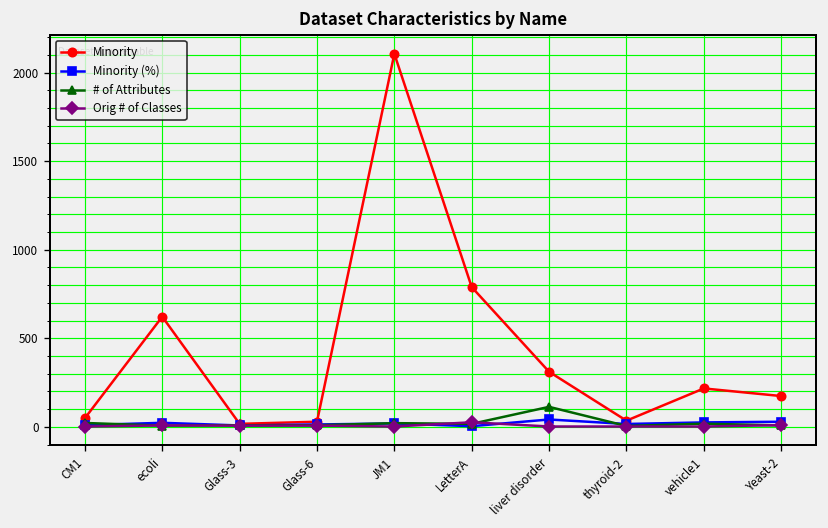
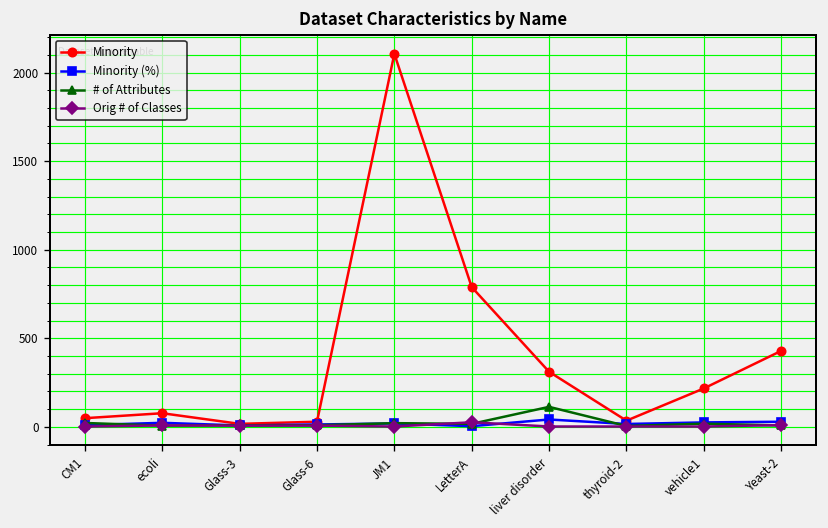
Minority, ecoli: 620 -> 80
Minority, Yeast-2: 170 -> 430
